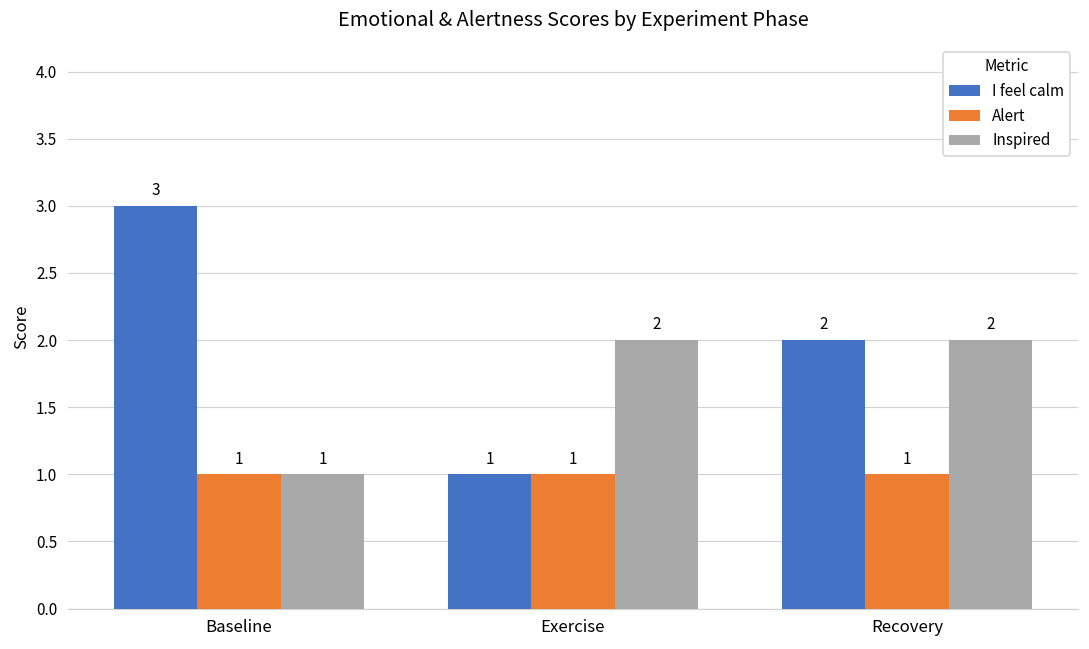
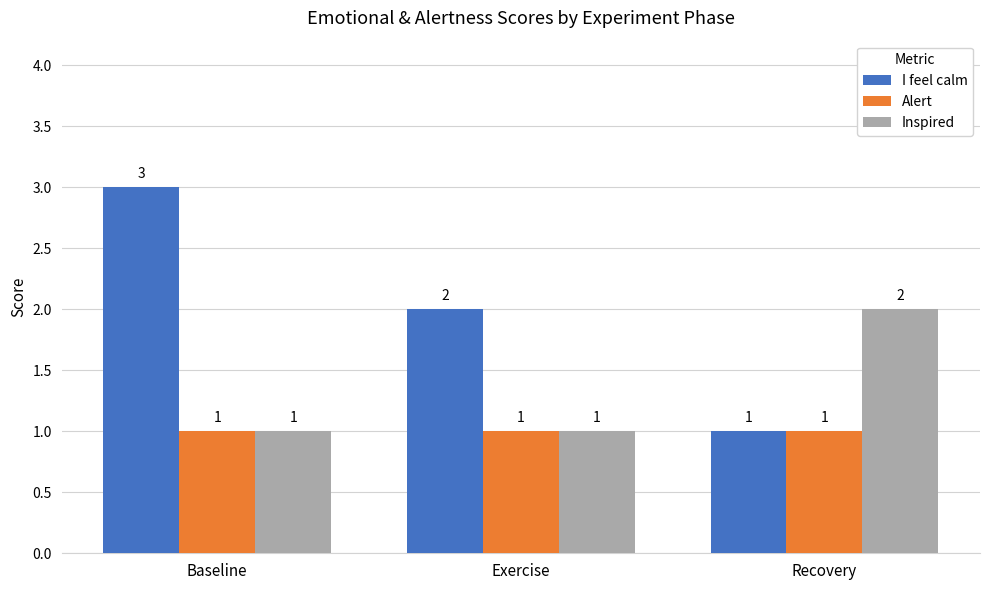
I feel calm, Exercise: 1 -> 2
Inspired, Exercise: 2 -> 1
I feel calm, Recovery: 2 -> 1
